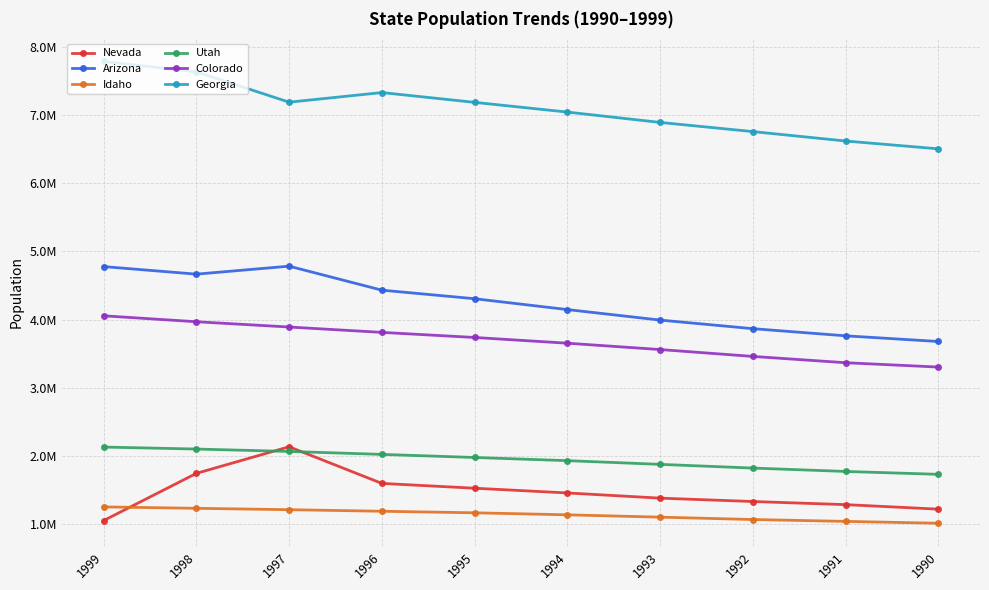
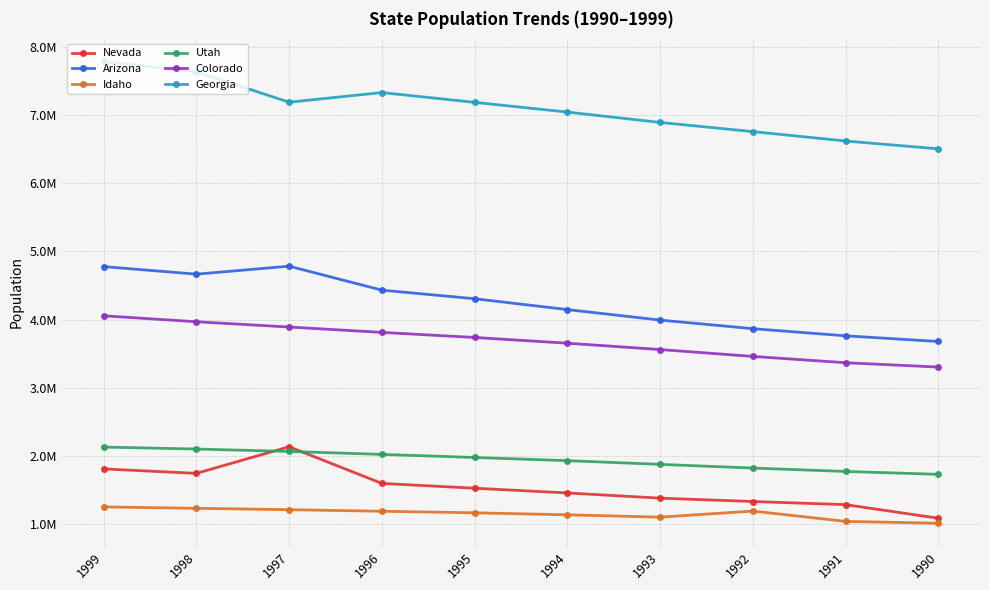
Nevada, 1999: 1100000 -> 1800000
Idaho, 1992: 1100000 -> 1200000
Nevada, 1990: 1200000 -> 1100000
